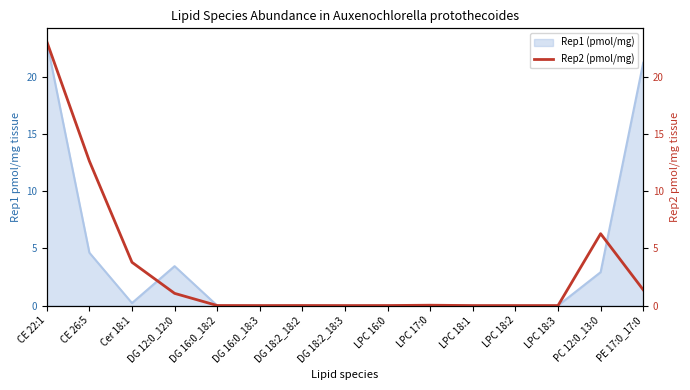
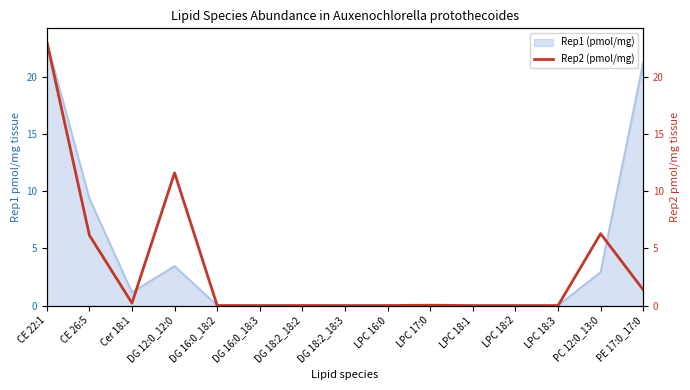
Rep1 (pmol/mg), CE 26:5: 4.6 -> 9.4
Rep1 (pmol/mg), Cer 18:1: 0.2 -> 1.2
Rep2 (pmol/mg), CE 26:5: 12.7 -> 6.2
Rep2 (pmol/mg), Cer 18:1: 3.8 -> 0.2
Rep2 (pmol/mg), DG 12:0_12:0: 1.1 -> 11.6
